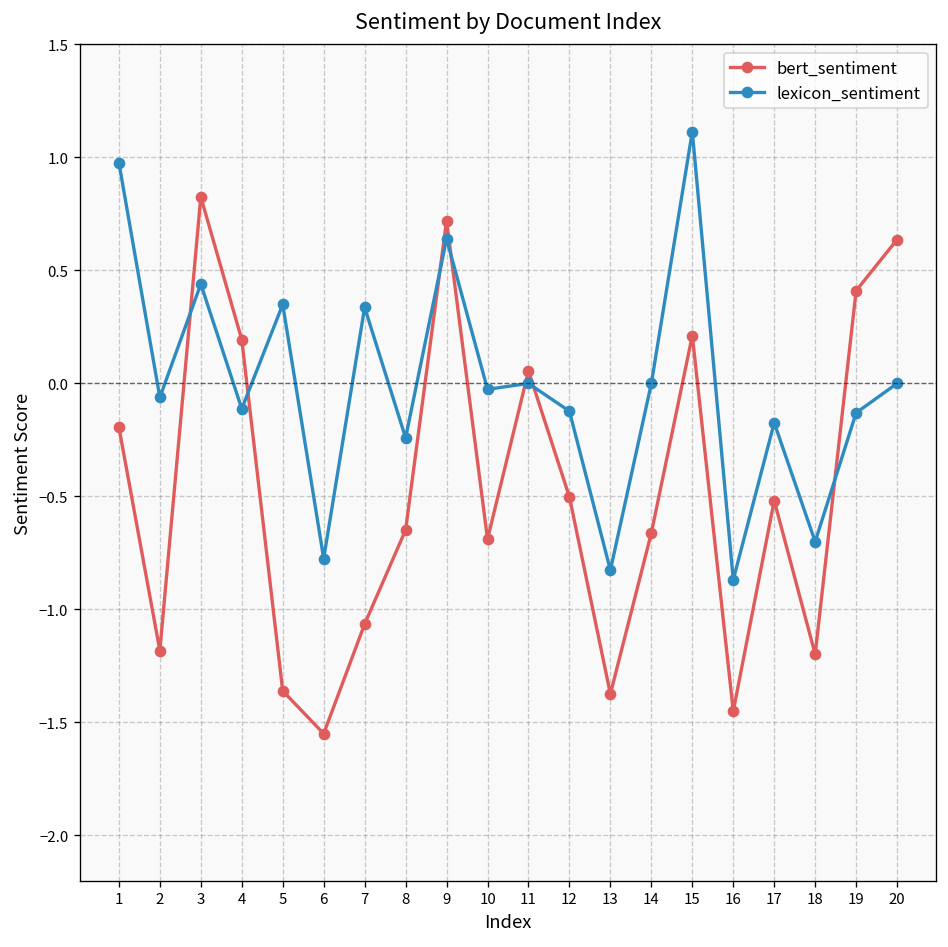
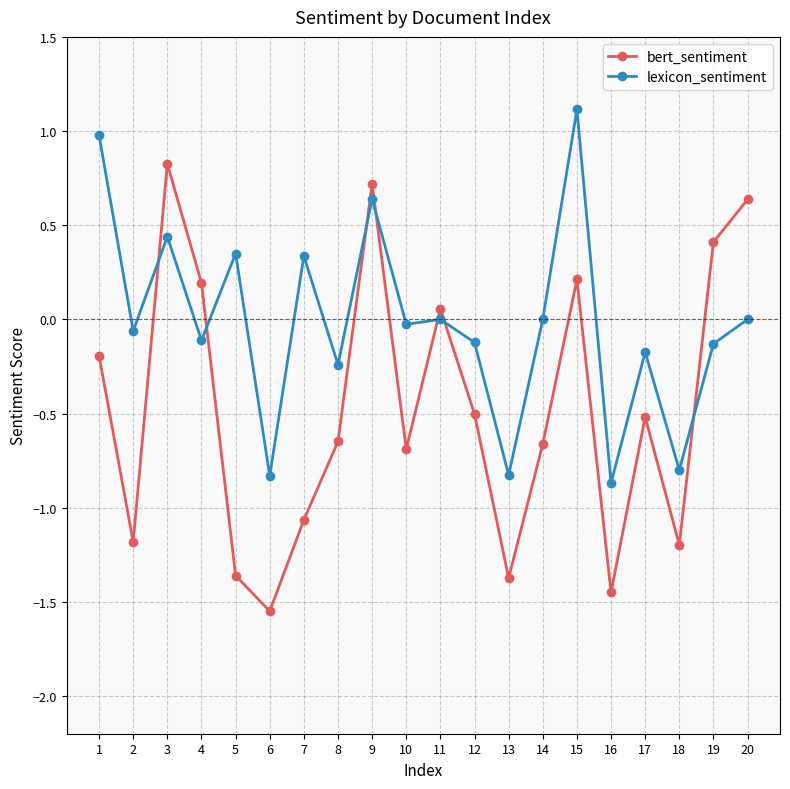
lexicon_sentiment, 6: -0.77 -> -0.83
lexicon_sentiment, 18: -0.7 -> -0.8
